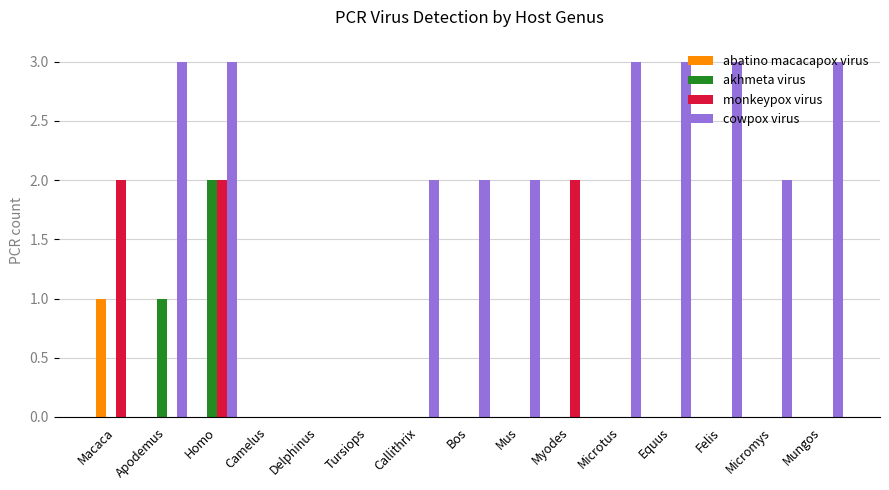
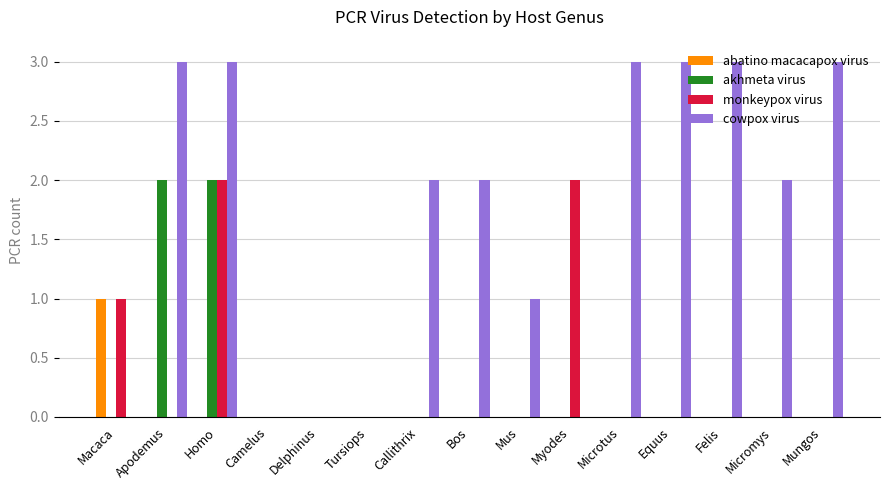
monkeypox virus, Macaca: 2 -> 1
akhmeta virus, Apodemus: 1 -> 2
cowpox virus, Mus: 2 -> 1
